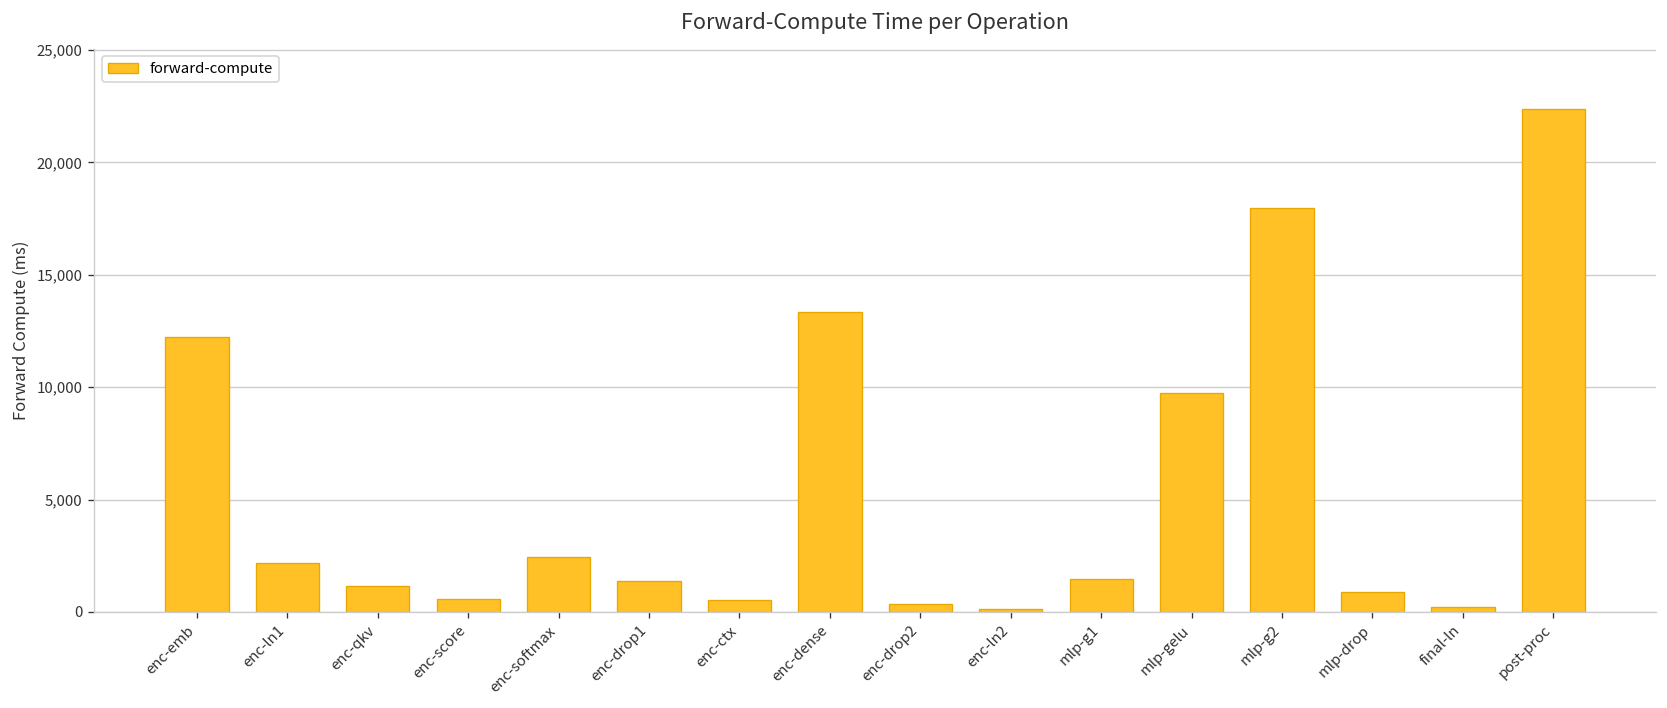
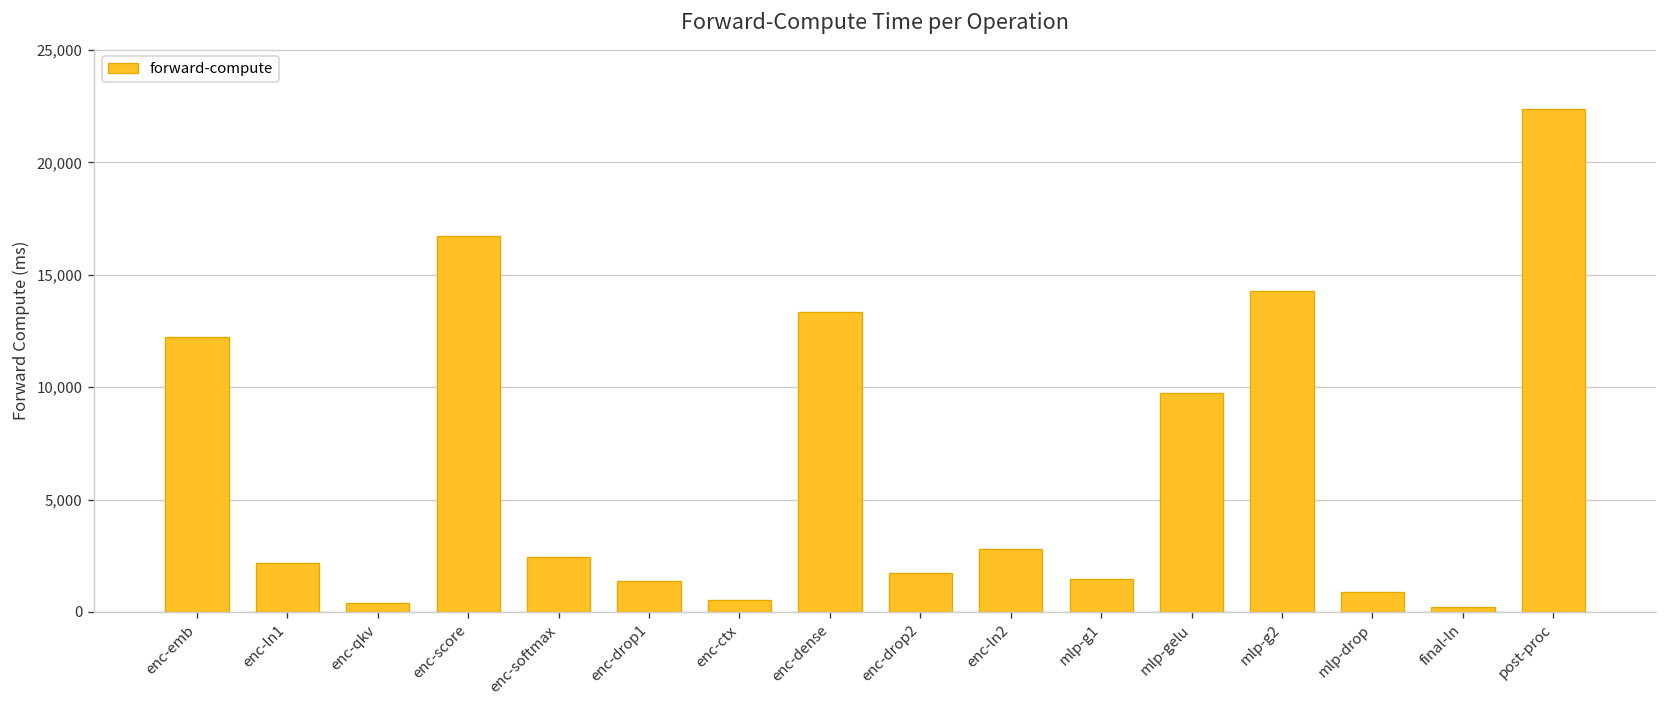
enc-qkv: 1,200 -> 400
enc-score: 600 -> 16,700
enc-drop2: 400 -> 1,800
enc-ln2: 100 -> 2,800
mlp-g2: 18,000 -> 14,300
